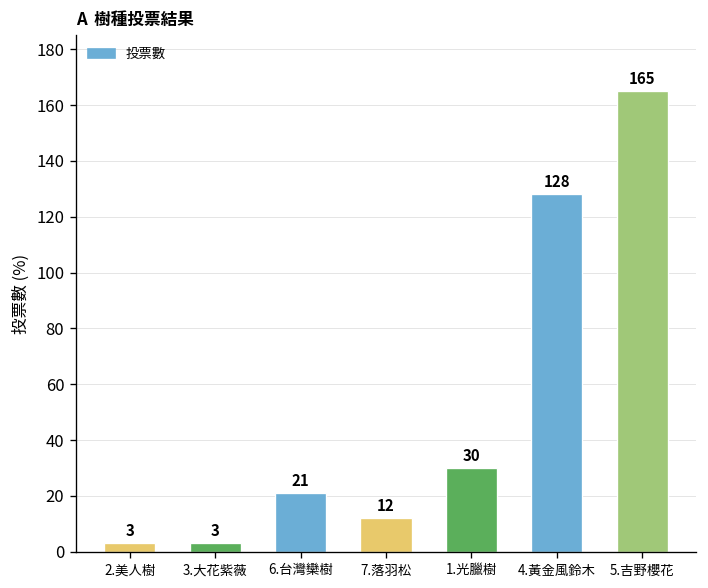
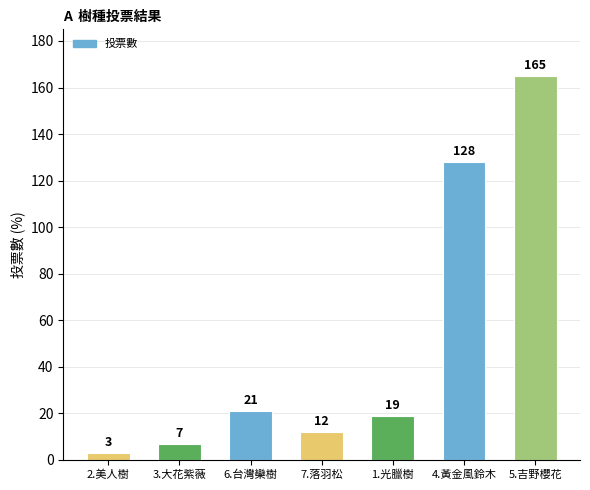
3.大花紫薇: 3 -> 7
1.光臘樹: 30 -> 19
